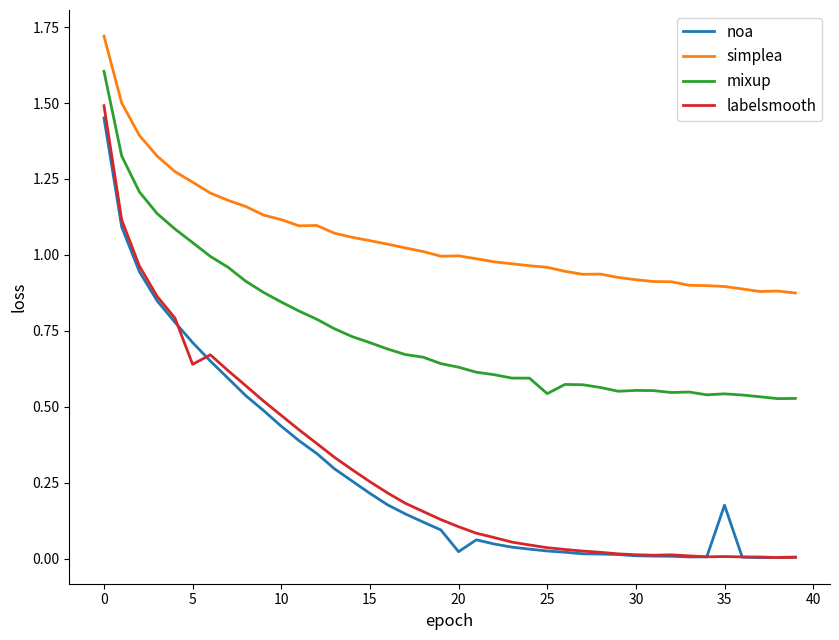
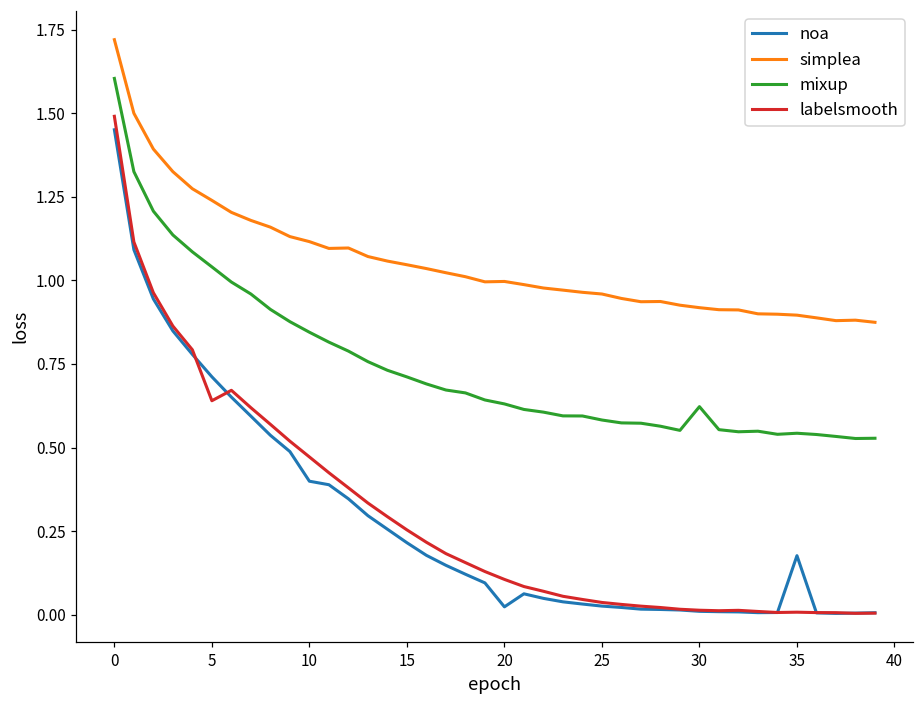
noa, 10: 0.44 -> 0.40
mixup, 25: 0.54 -> 0.58
mixup, 30: 0.55 -> 0.62
